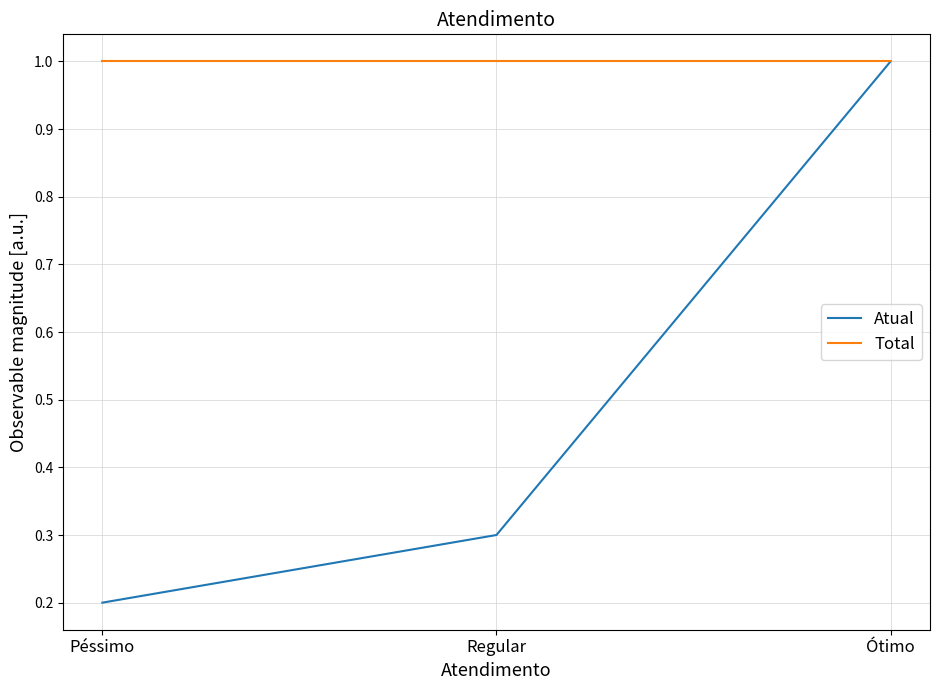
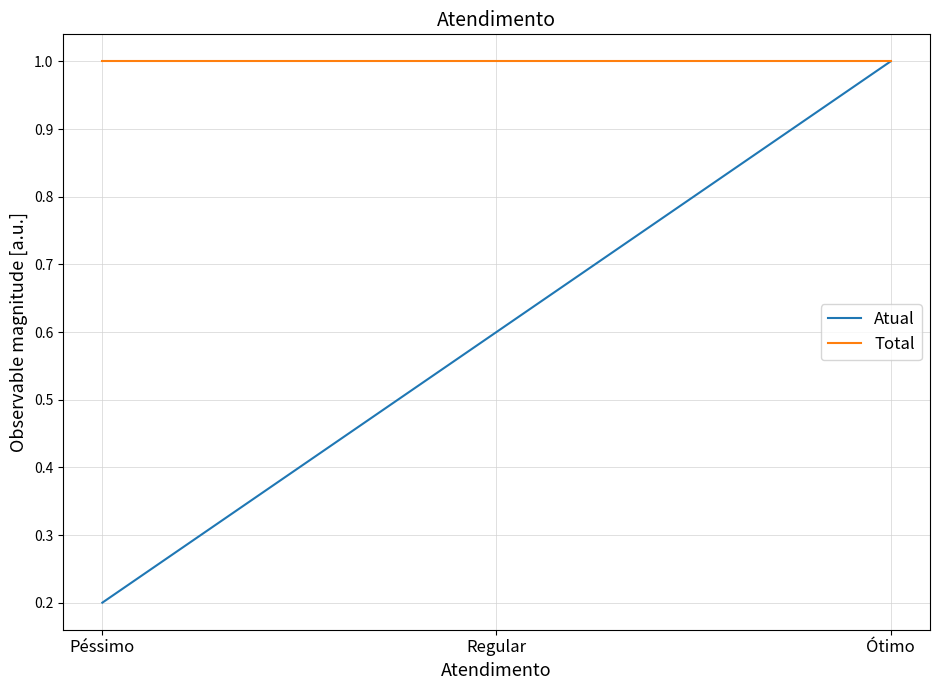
Atual, Regular: 0.3 -> 0.6
